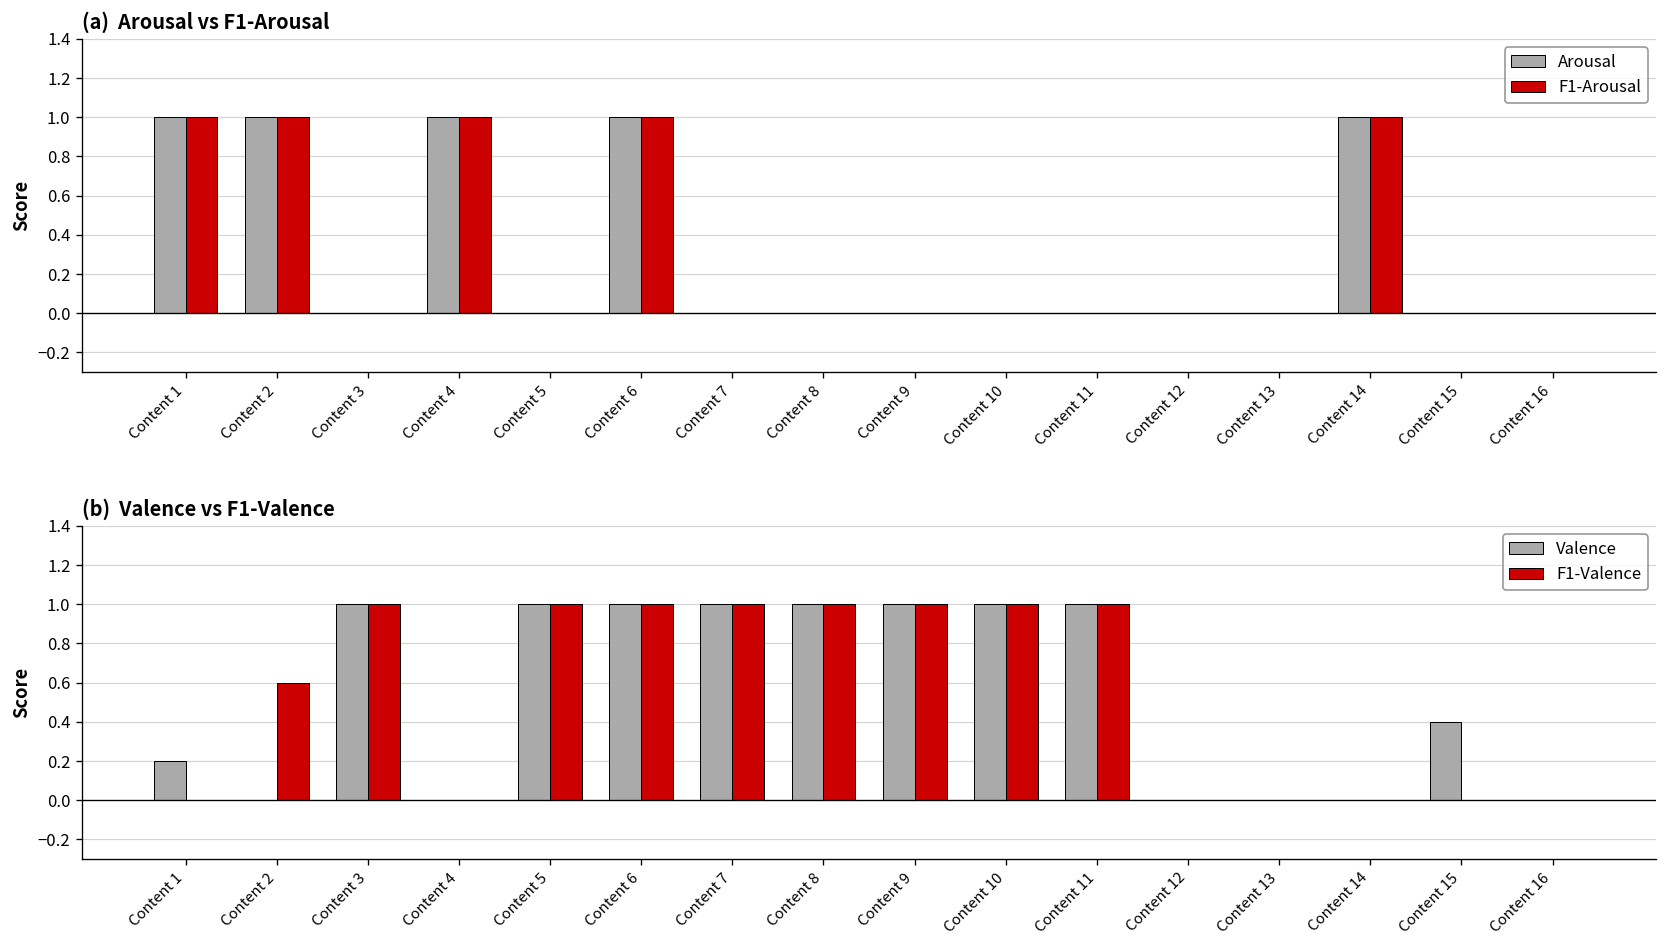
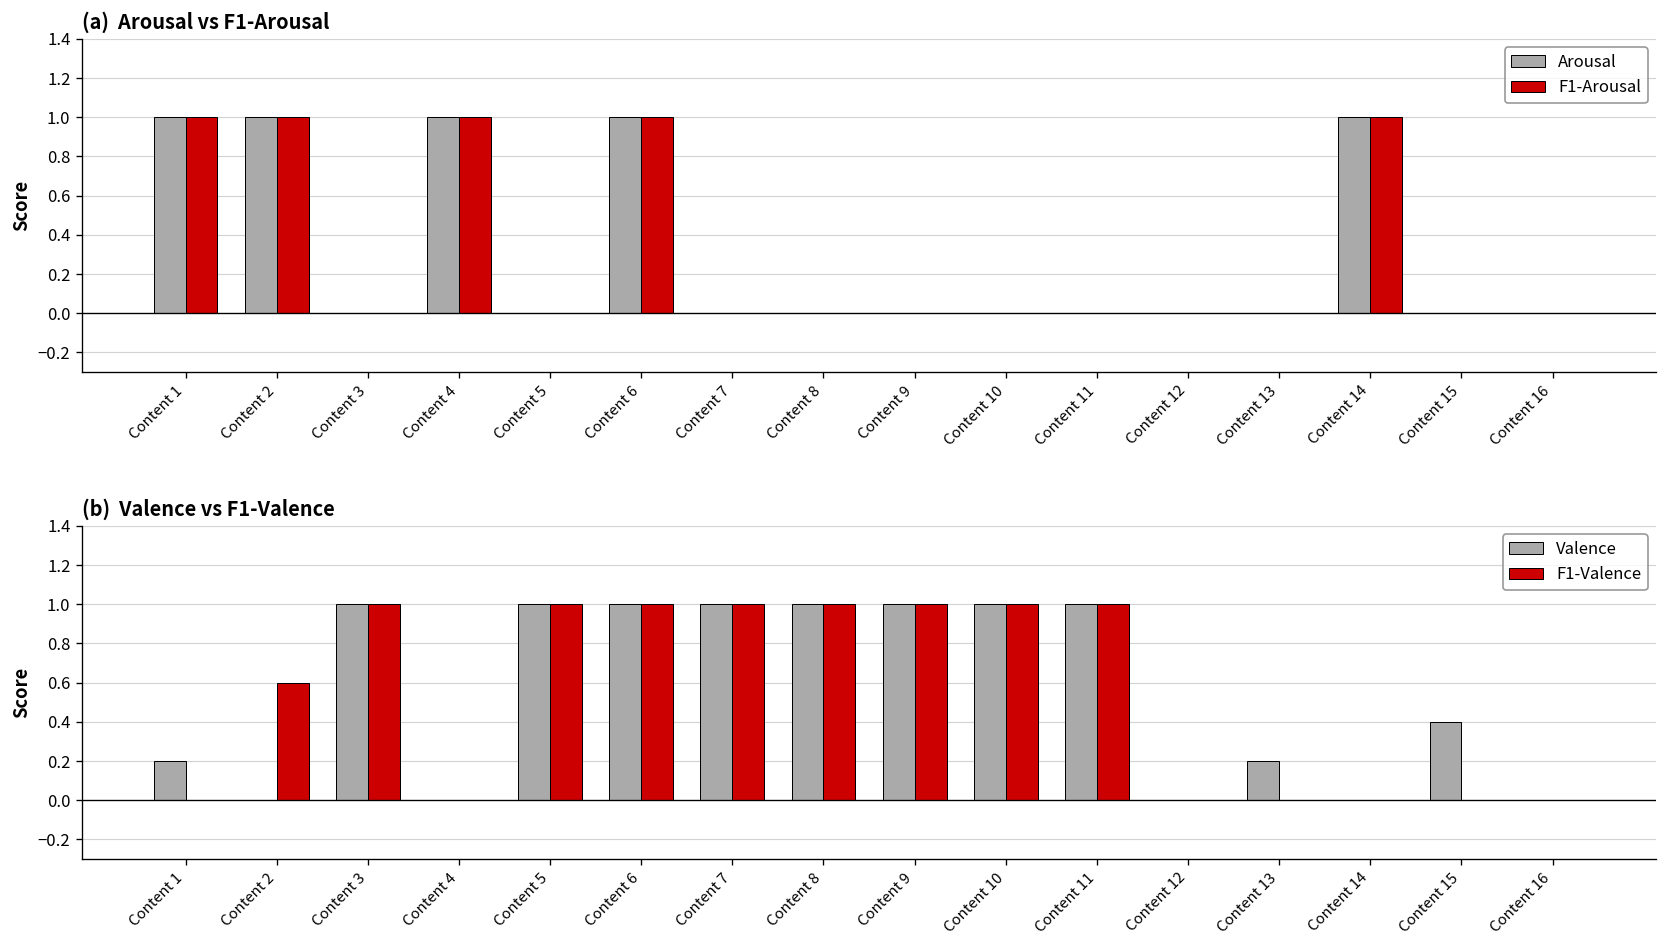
(b) Valence vs F1-Valence, Valence, Content 13: 0.0 -> 0.2
